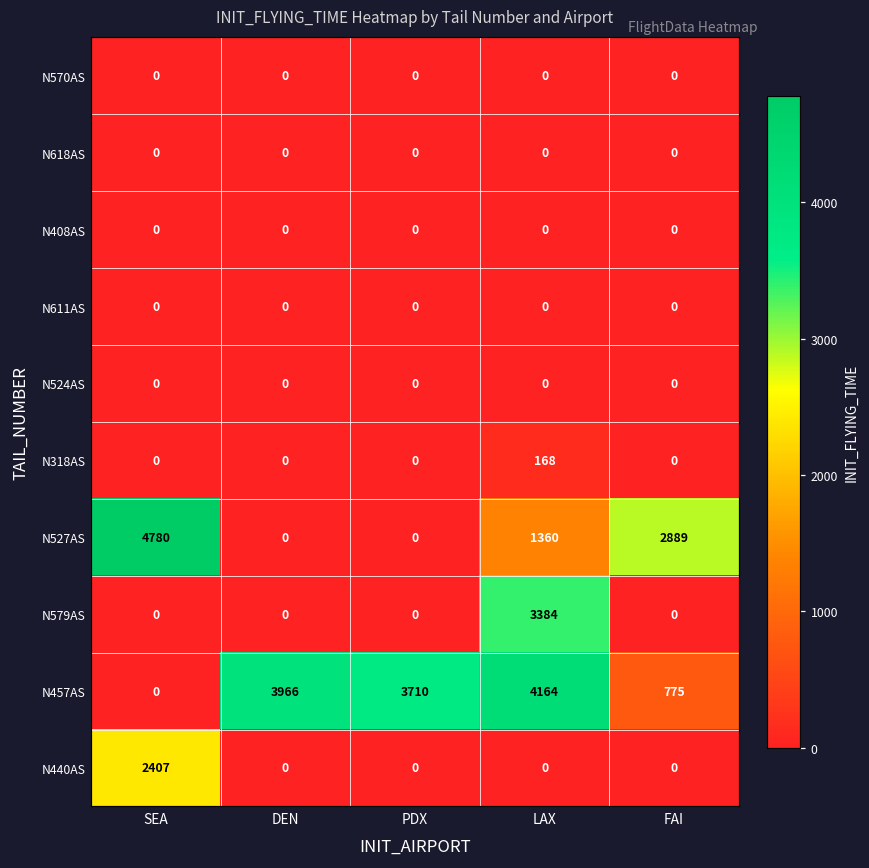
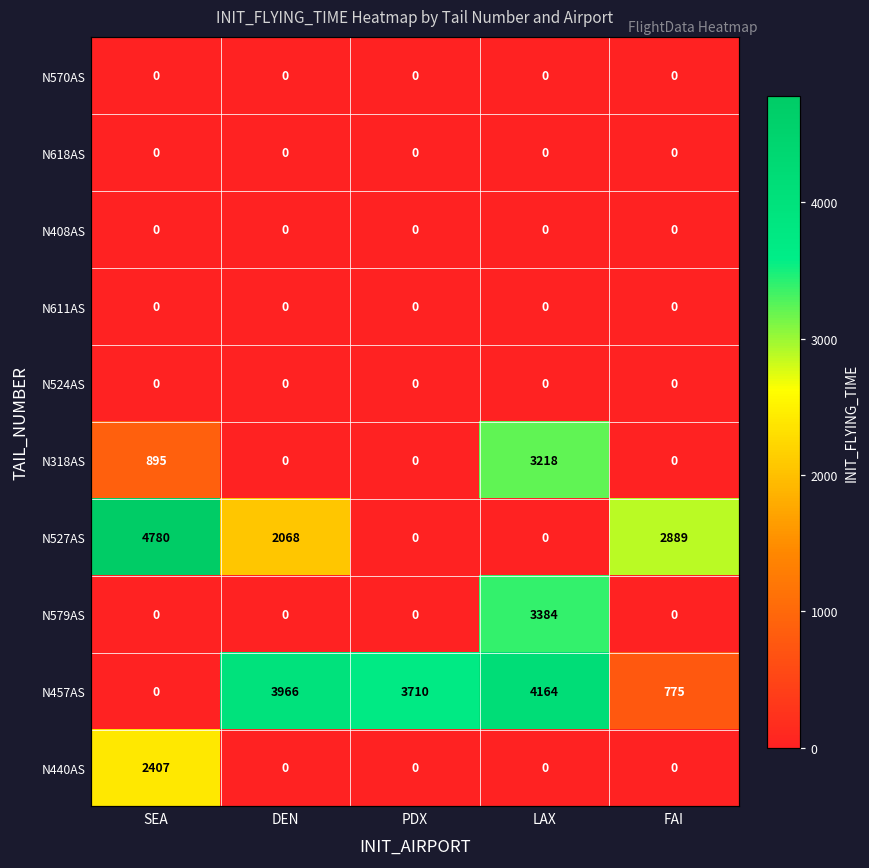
N318AS, SEA: 0 -> 895
N318AS, LAX: 168 -> 3218
N527AS, DEN: 0 -> 2068
N527AS, LAX: 1360 -> 0
